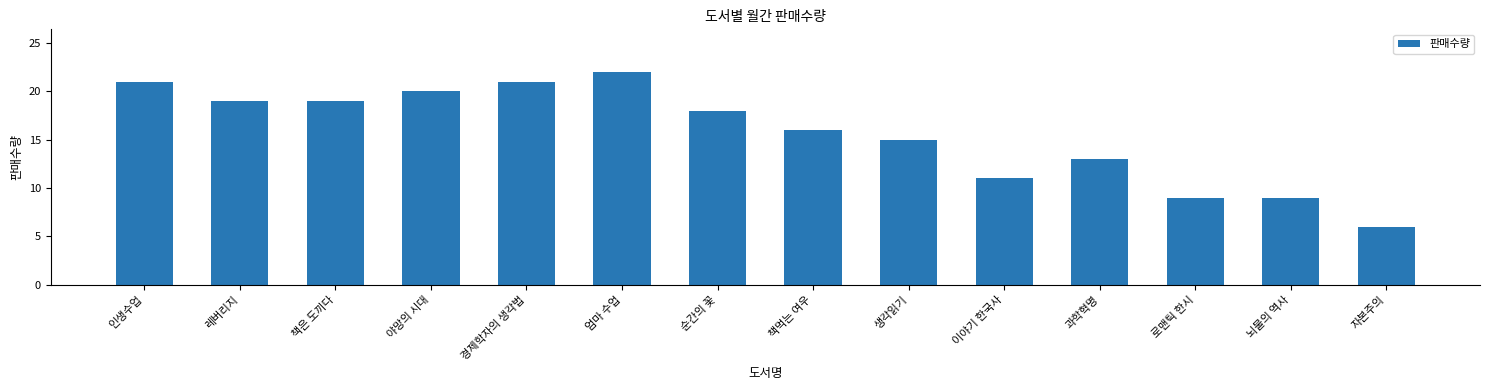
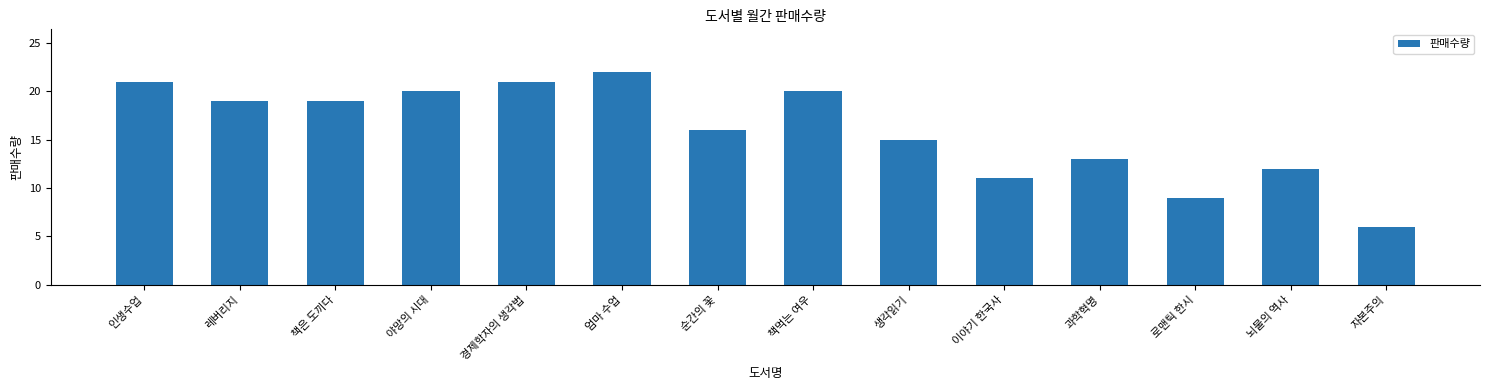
순간의 꽃: 18 -> 16
책먹는 여우: 16 -> 20
뇌물의 역사: 9 -> 12
